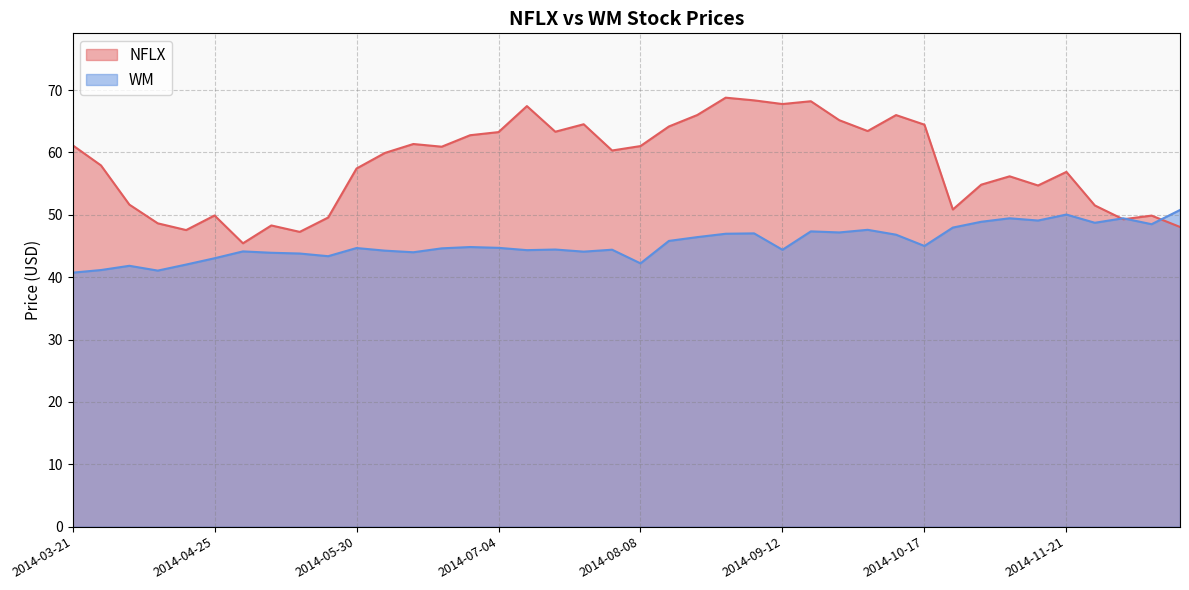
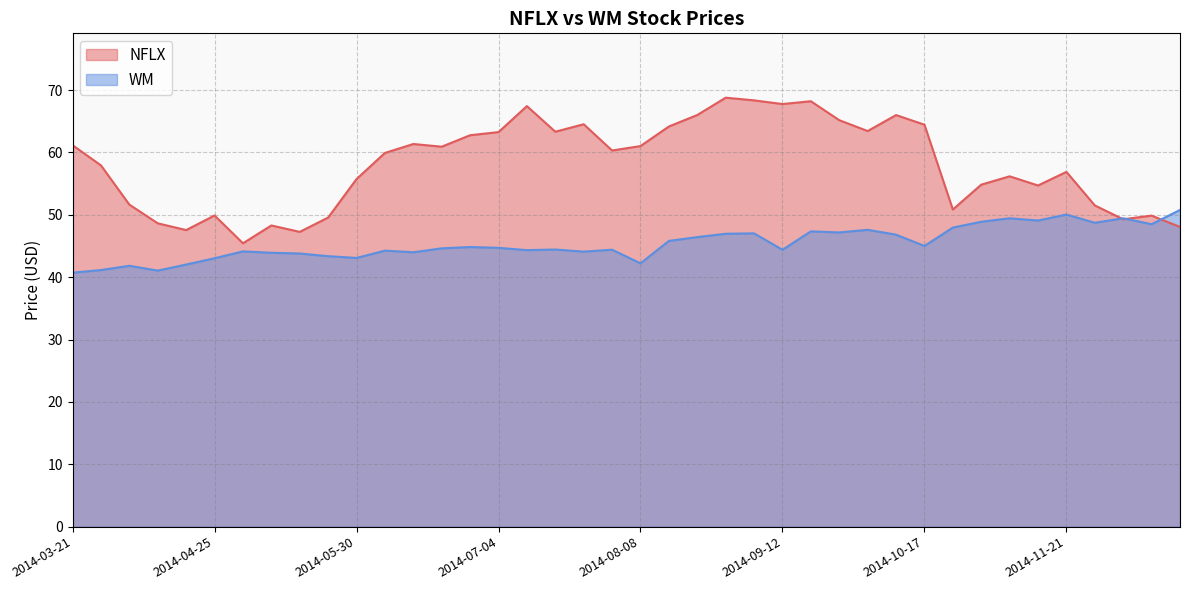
NFLX, 2014-05-30: 57 -> 56
WM, 2014-05-30: 45 -> 43
